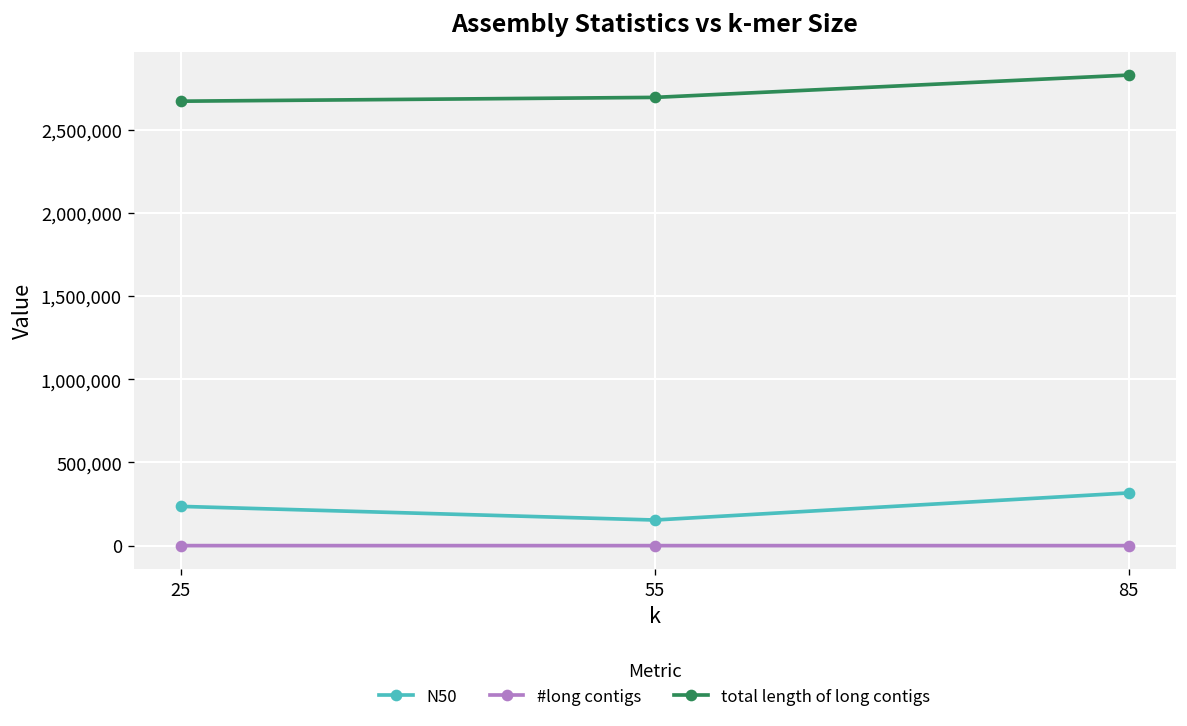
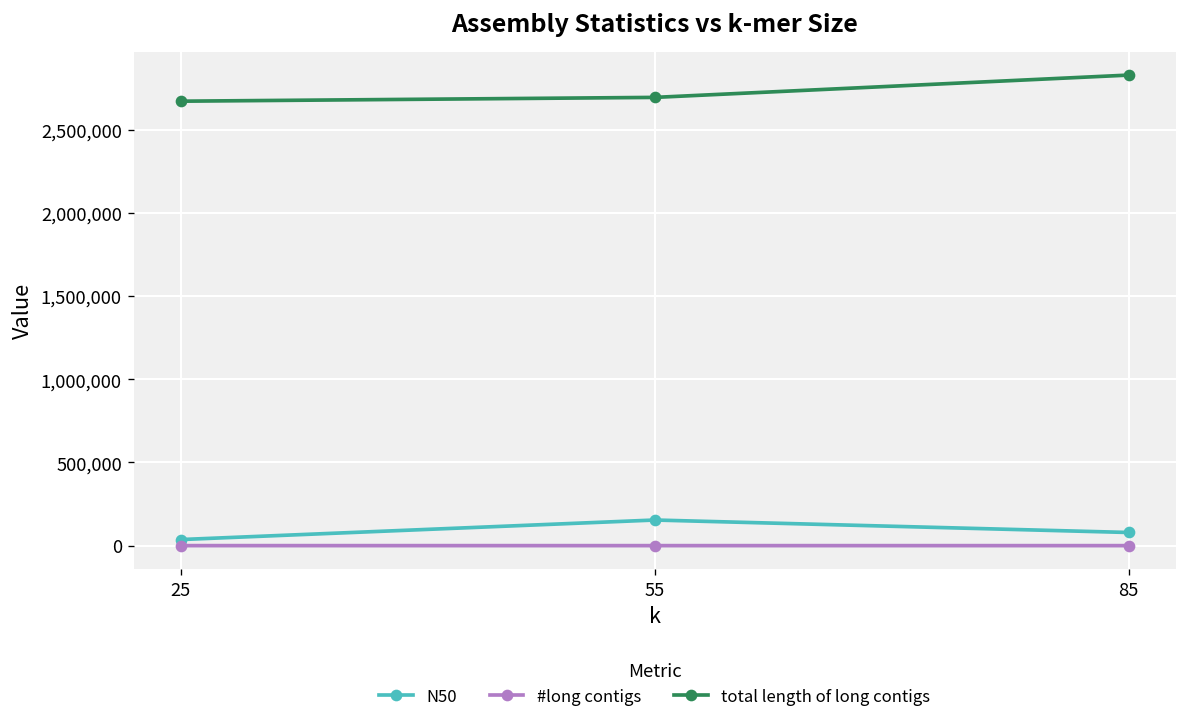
N50, 25: 240,000 -> 40,000
N50, 85: 320,000 -> 80,000
